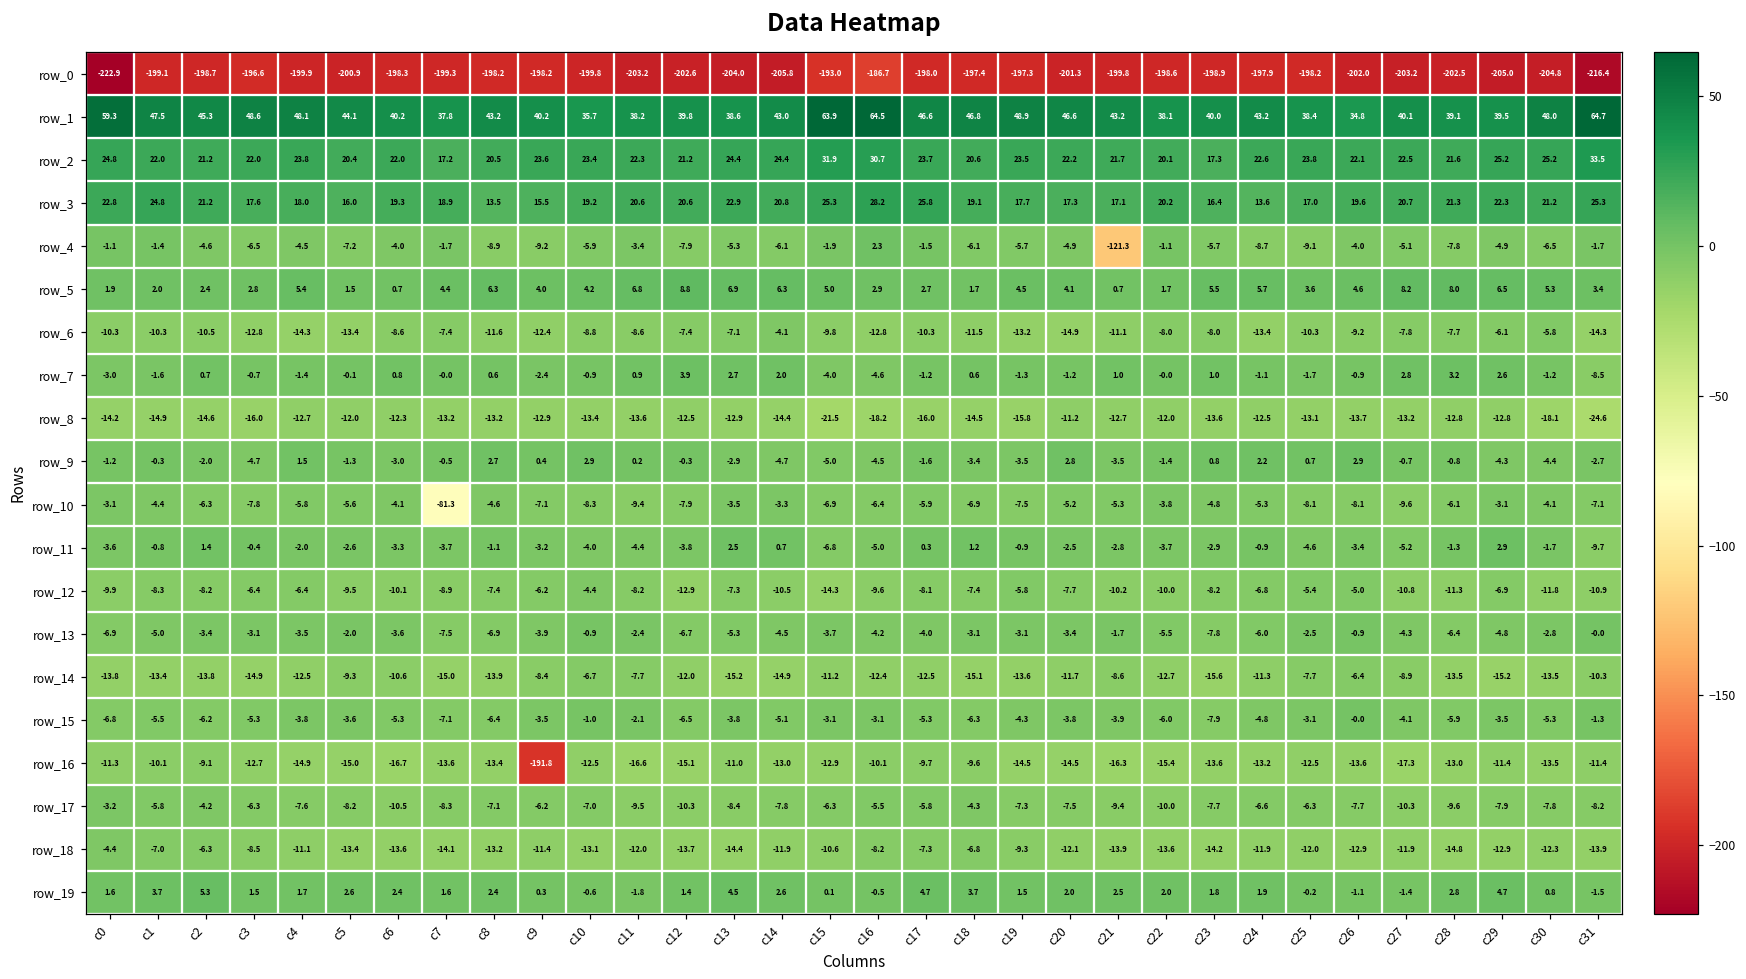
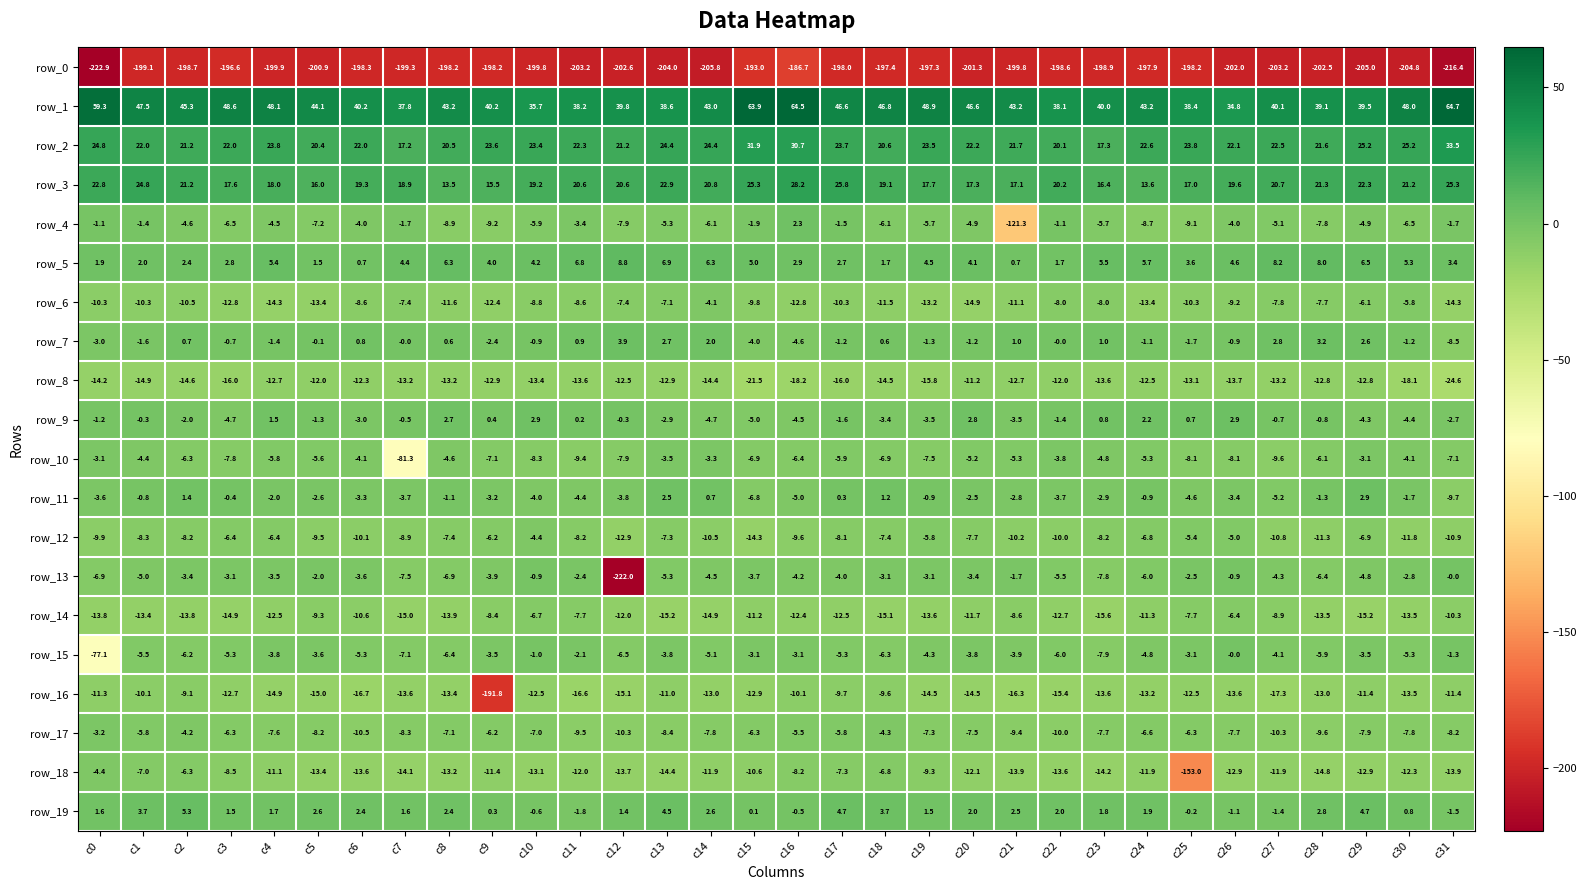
row_13, c12: -6.7 -> -222.0
row_15, c0: -6.8 -> -77.1
row_18, c25: -12.0 -> -153.0
